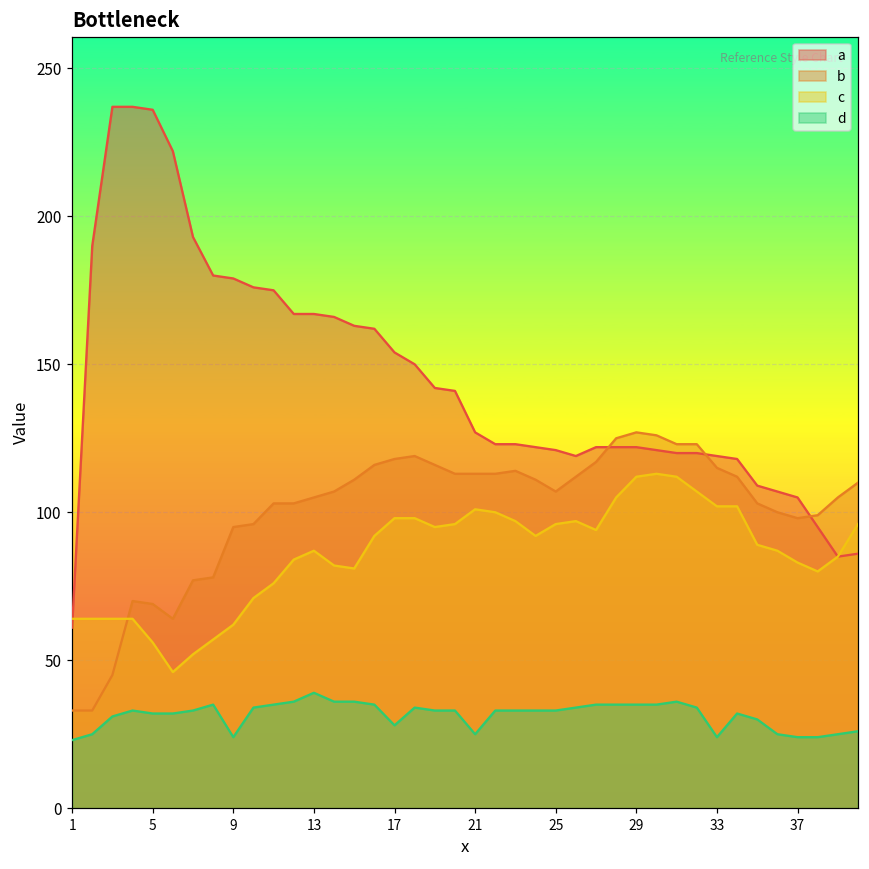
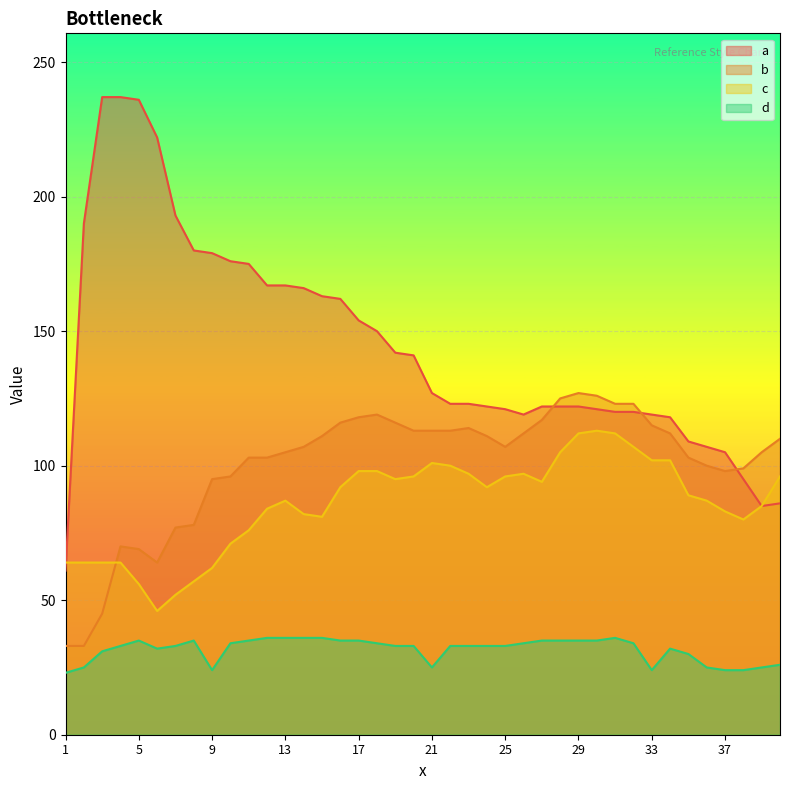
d, 5: 32 -> 35
d, 13: 39 -> 36
d, 17: 28 -> 35
